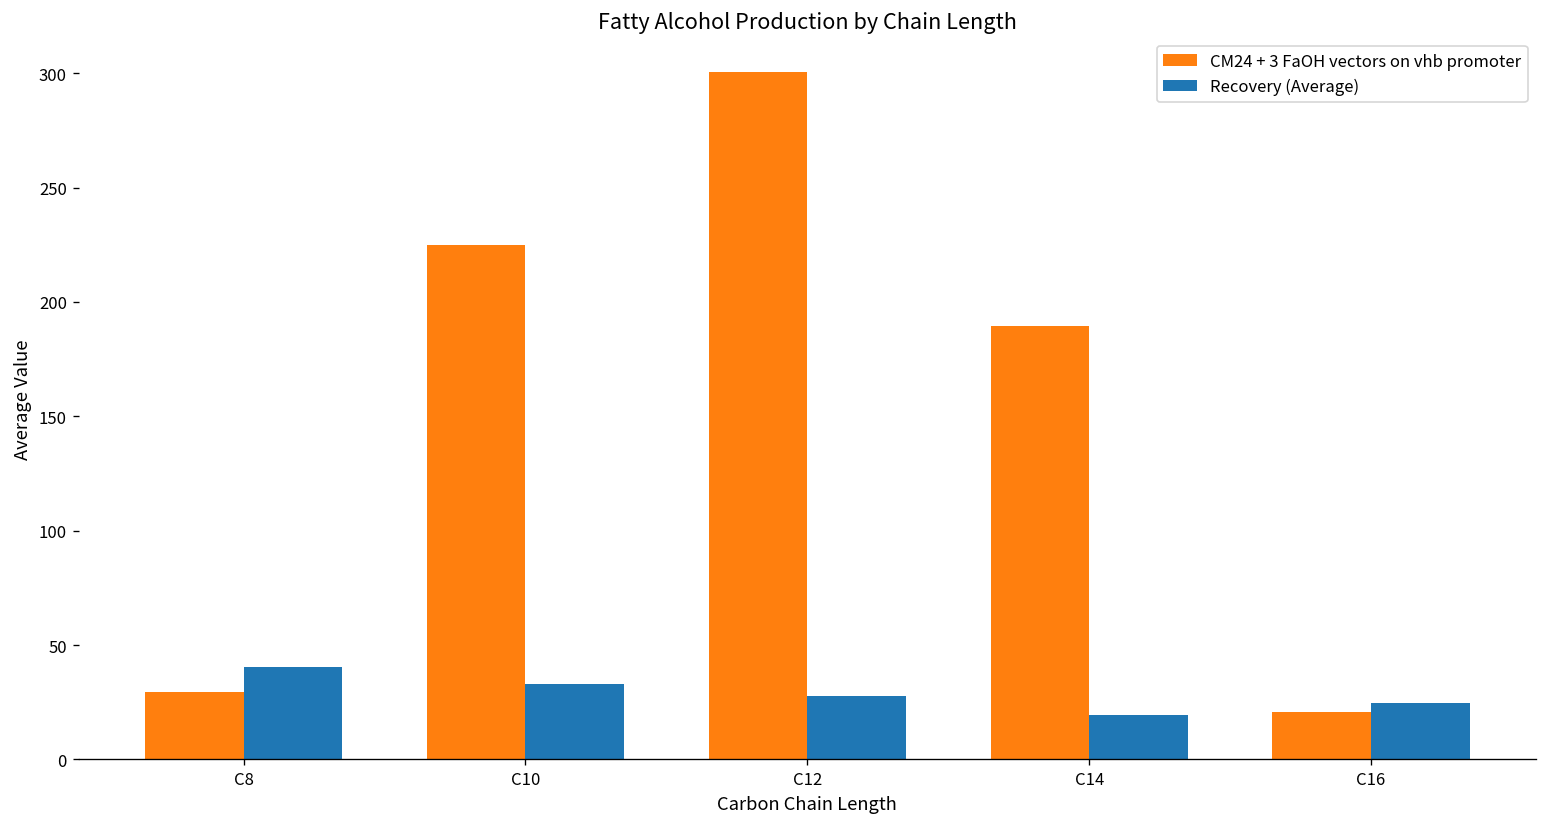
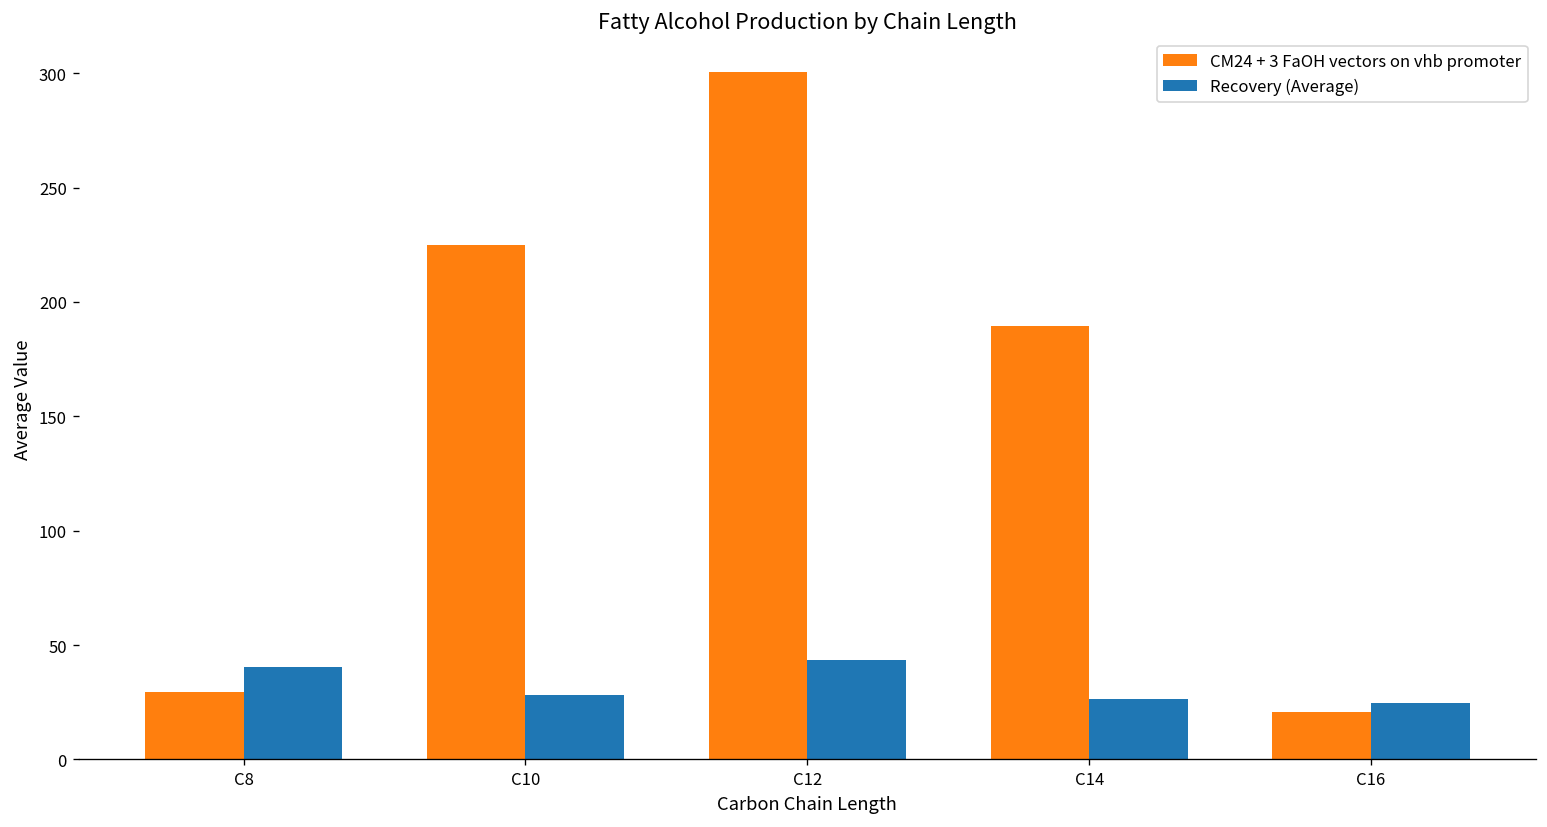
Recovery (Average), C10: 33 -> 28
Recovery (Average), C12: 28 -> 43
Recovery (Average), C14: 20 -> 26
